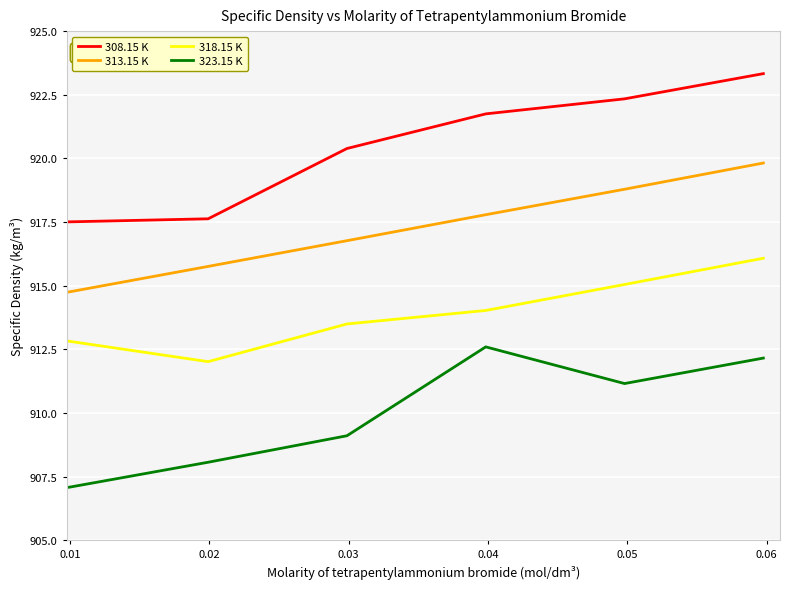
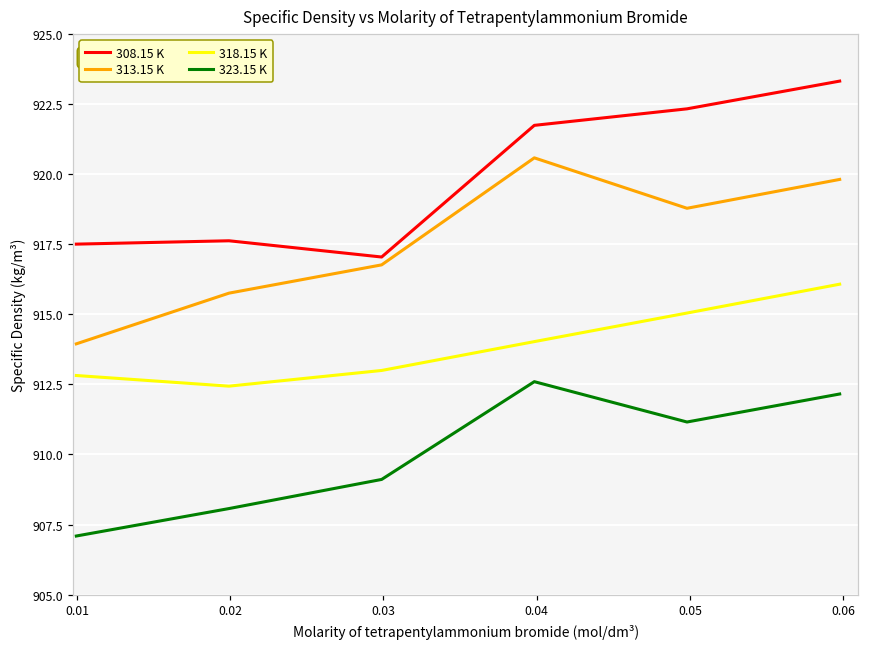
313.15 K, 0.01: 914.8 -> 914.0
318.15 K, 0.02: 912.0 -> 912.4
308.15 K, 0.03: 920.4 -> 917.1
318.15 K, 0.03: 913.5 -> 913.0
313.15 K, 0.04: 917.8 -> 920.6
